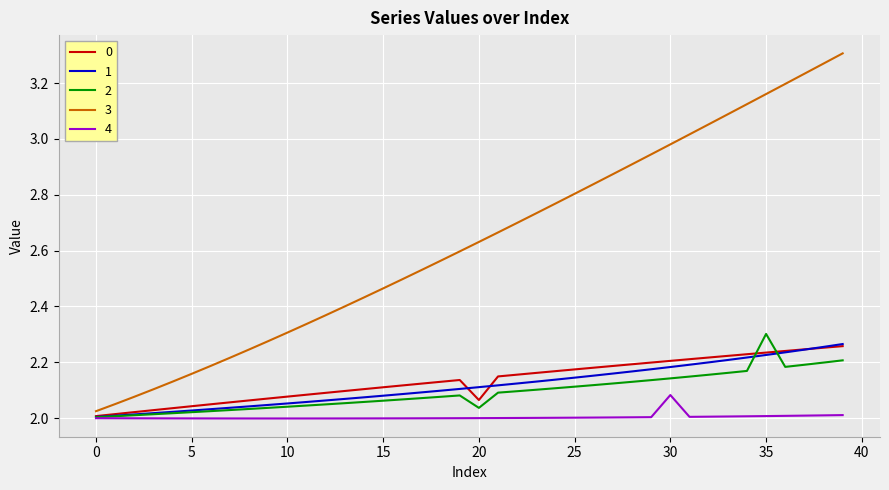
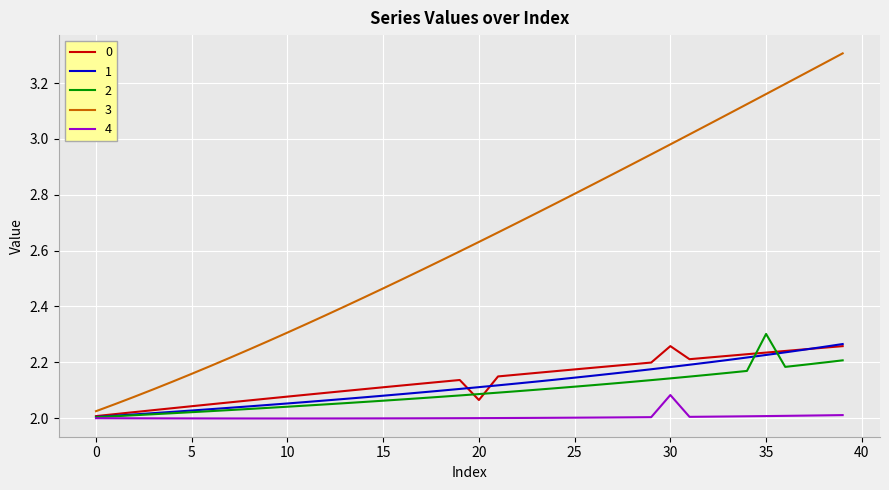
2, 20: 2.04 -> 2.09
0, 30: 2.21 -> 2.26
